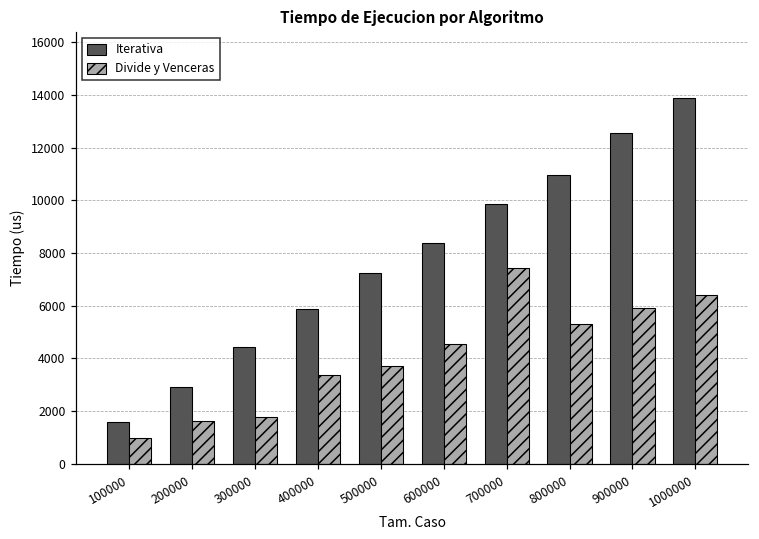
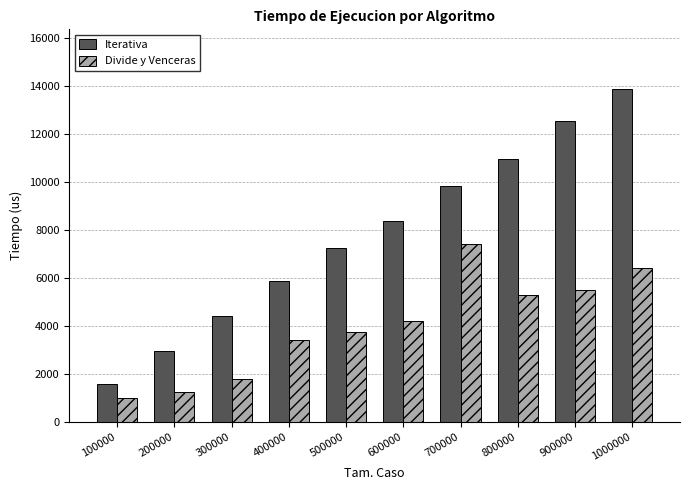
Divide y Venceras, 200000: 1600 -> 1200
Divide y Venceras, 600000: 4600 -> 4200
Divide y Venceras, 900000: 5900 -> 5500
